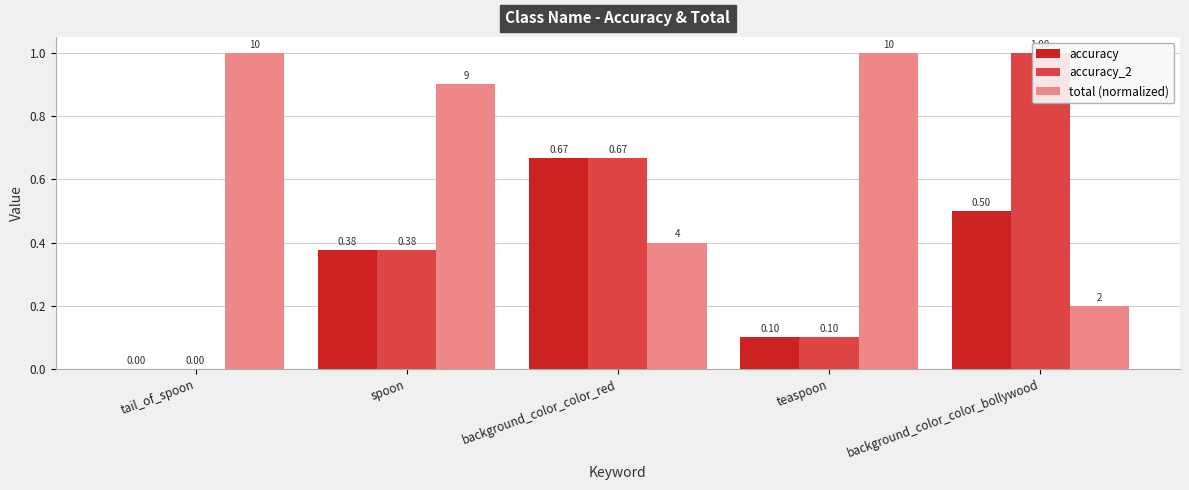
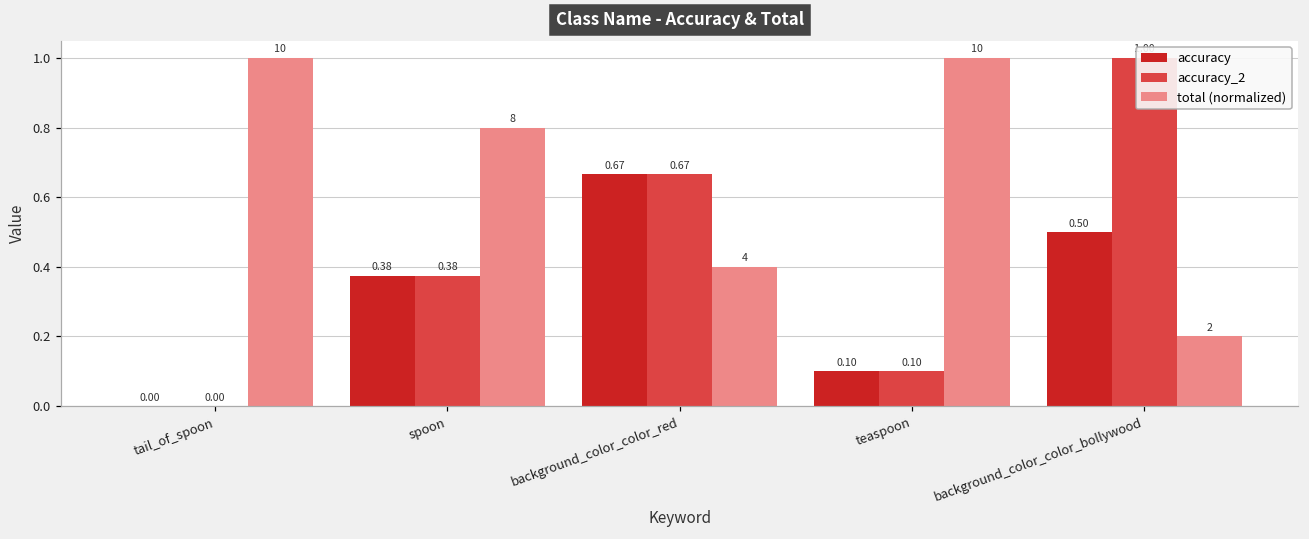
total (normalized), spoon: 9 -> 8
